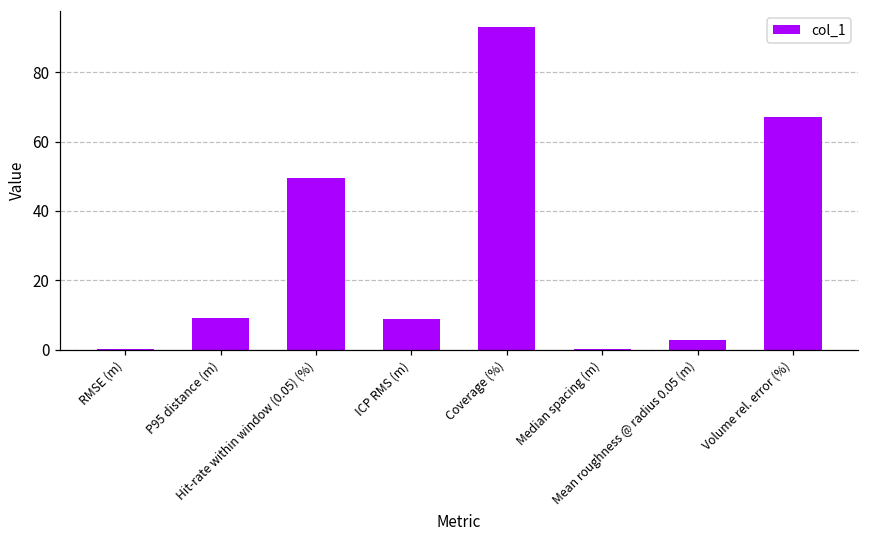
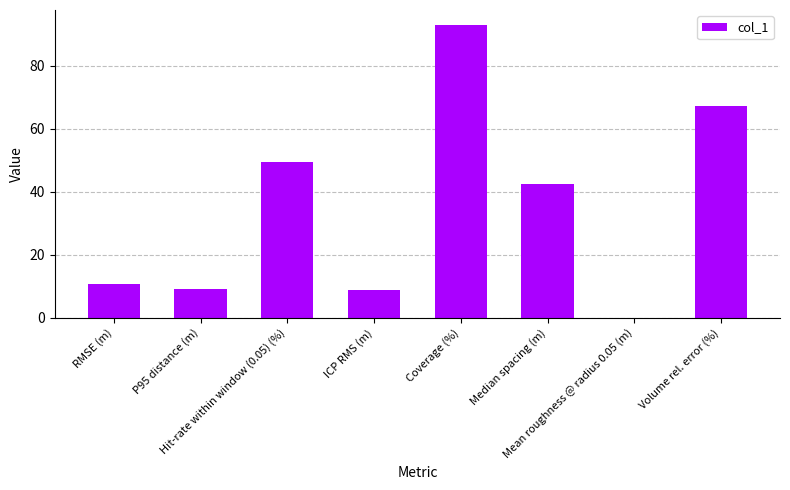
RMSE (m): 0 -> 11
Median spacing (m): 0 -> 42
Mean roughness @ radius 0.05 (m): 3 -> 0
